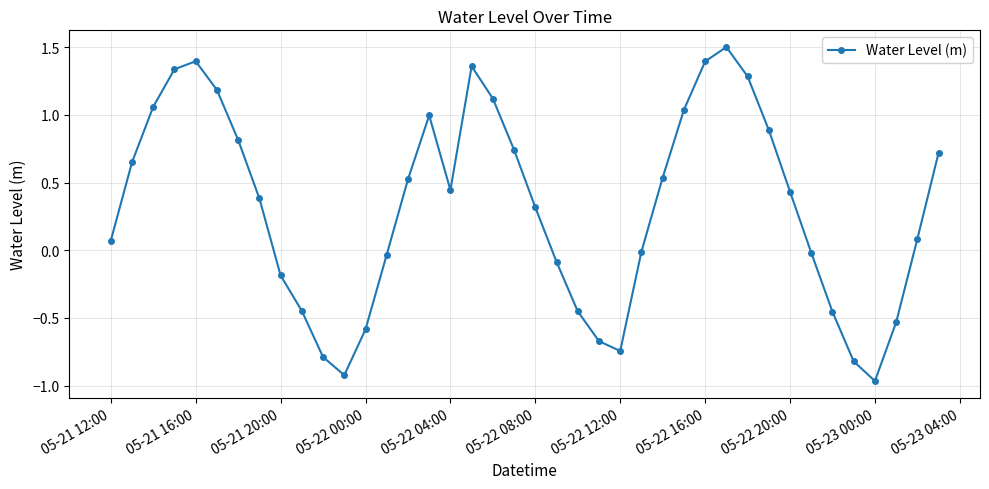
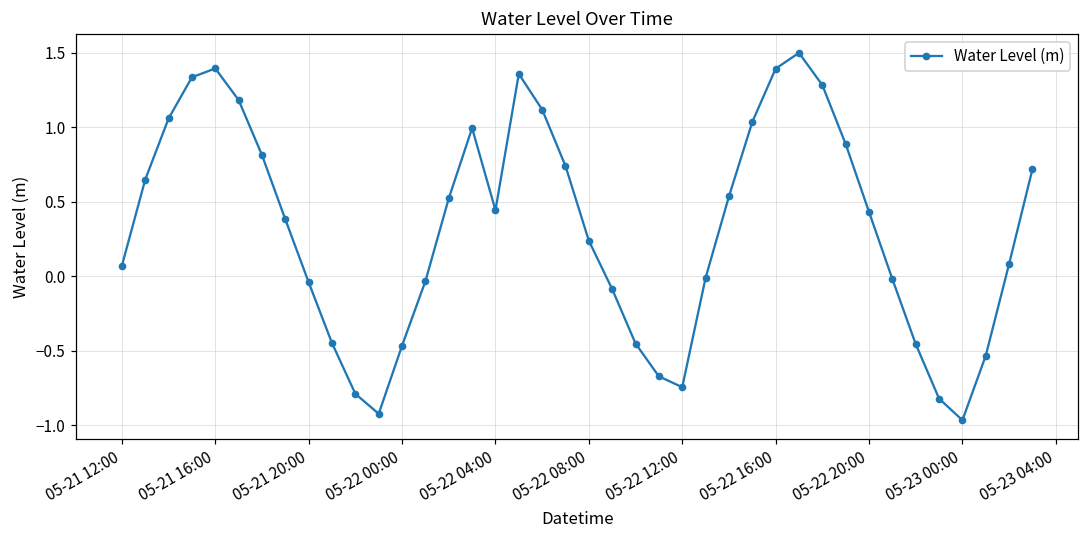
05-21 20:00: -0.19 -> -0.04
05-22 00:00: -0.58 -> -0.46
05-22 08:00: 0.32 -> 0.24
